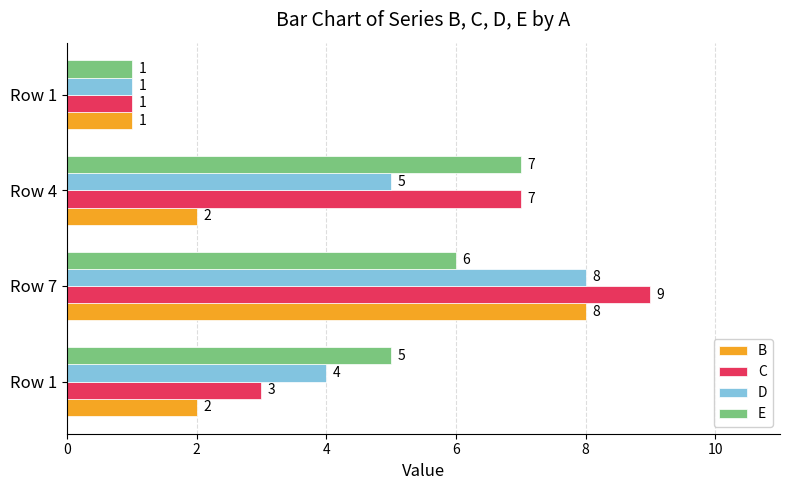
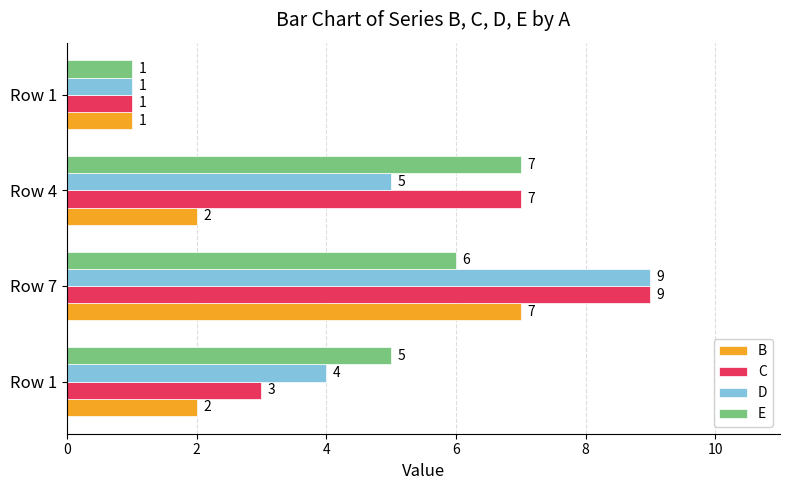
D, Row 7: 8 -> 9
B, Row 7: 8 -> 7
